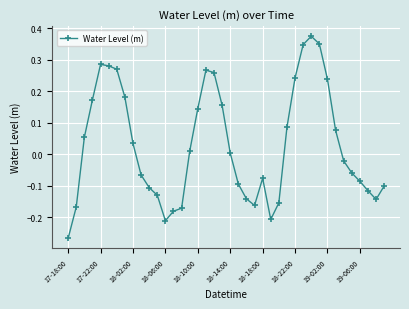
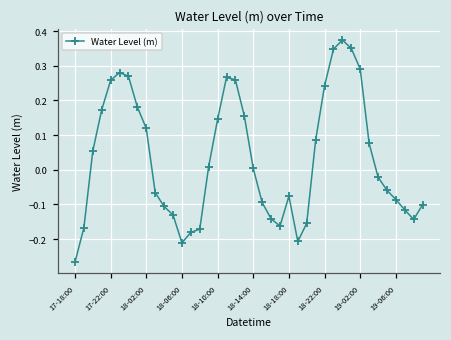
17-22:00: 0.29 -> 0.26
18-02:00: 0.03 -> 0.12
19-02:00: 0.24 -> 0.29
